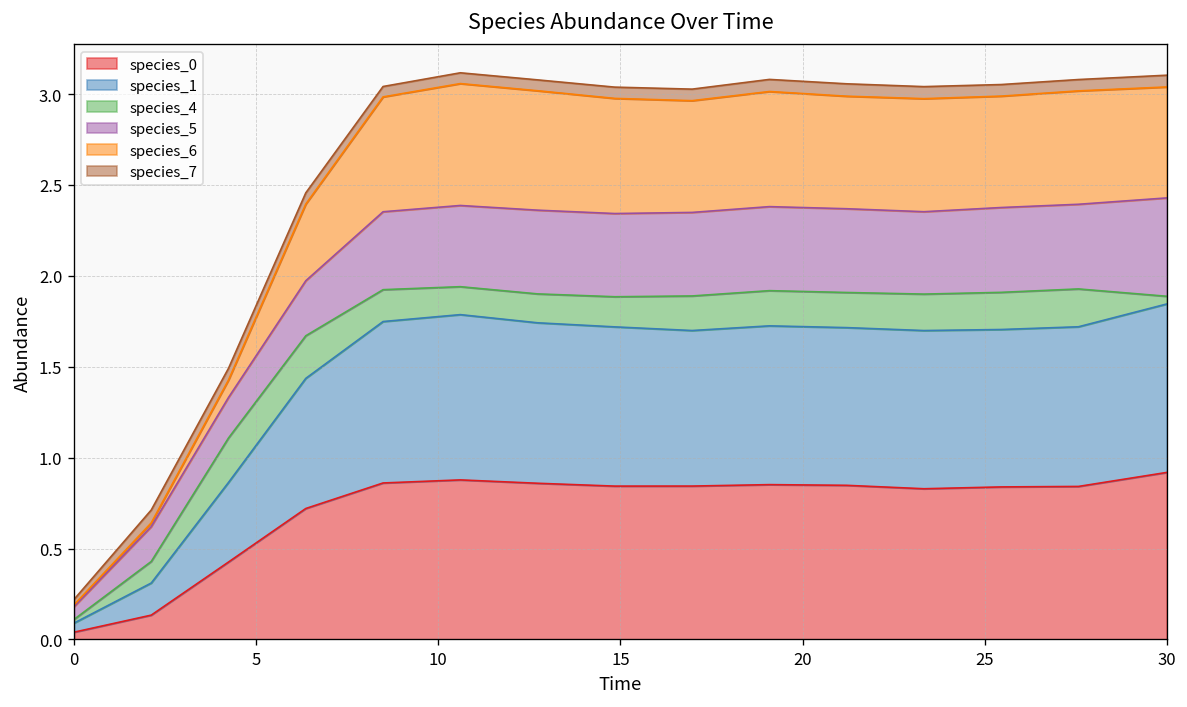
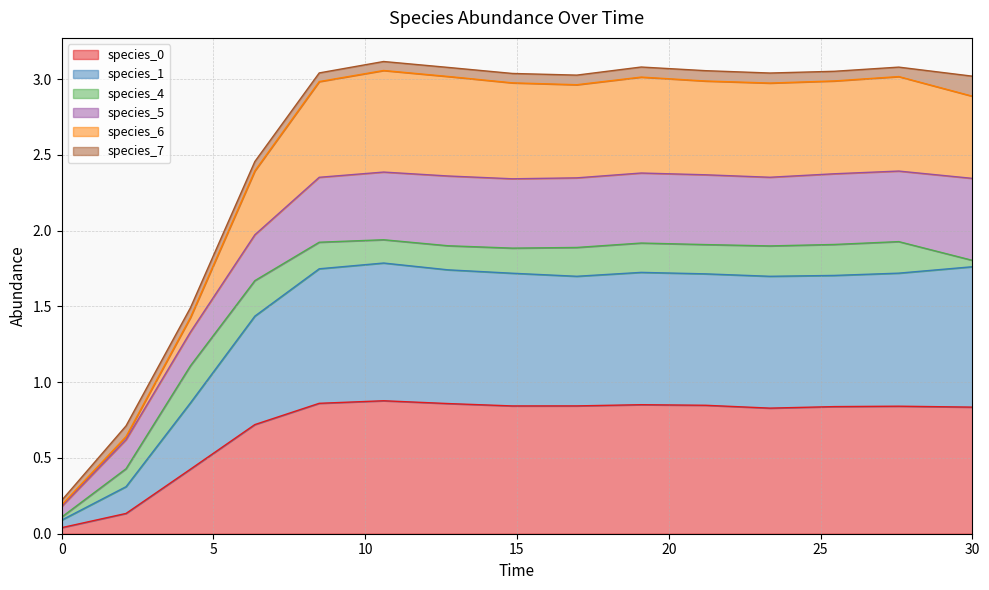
species_0, 30: 0.92 -> 0.84
species_6, 30: 0.61 -> 0.54
species_7, 30: 0.06 -> 0.13
